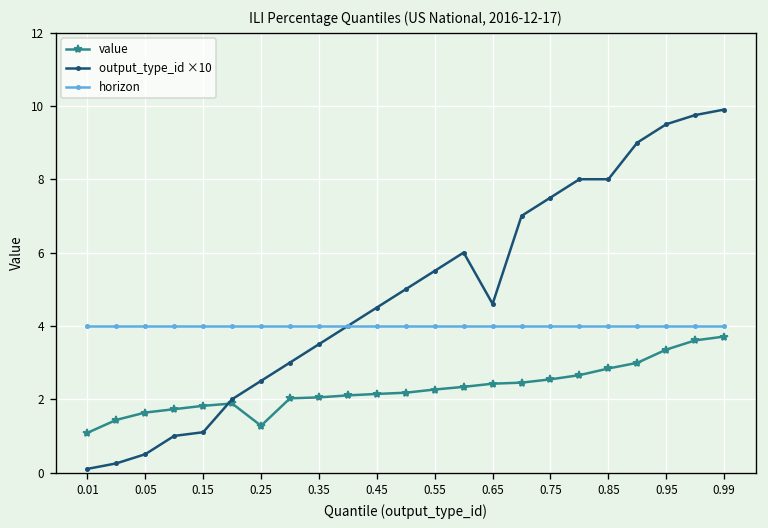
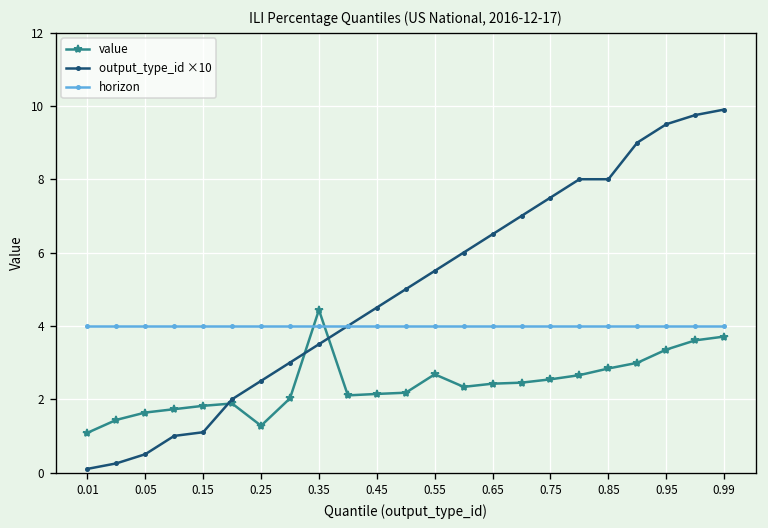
value, 0.35: 2.1 -> 4.4
value, 0.55: 2.3 -> 2.7
output_type_id ×10, 0.65: 4.6 -> 6.5
